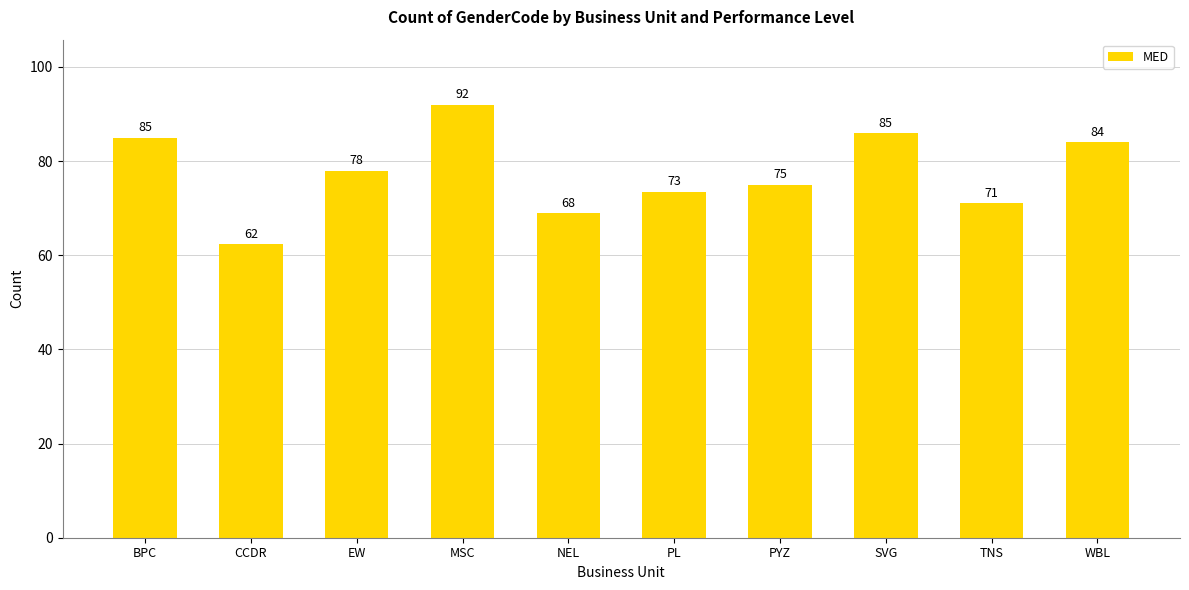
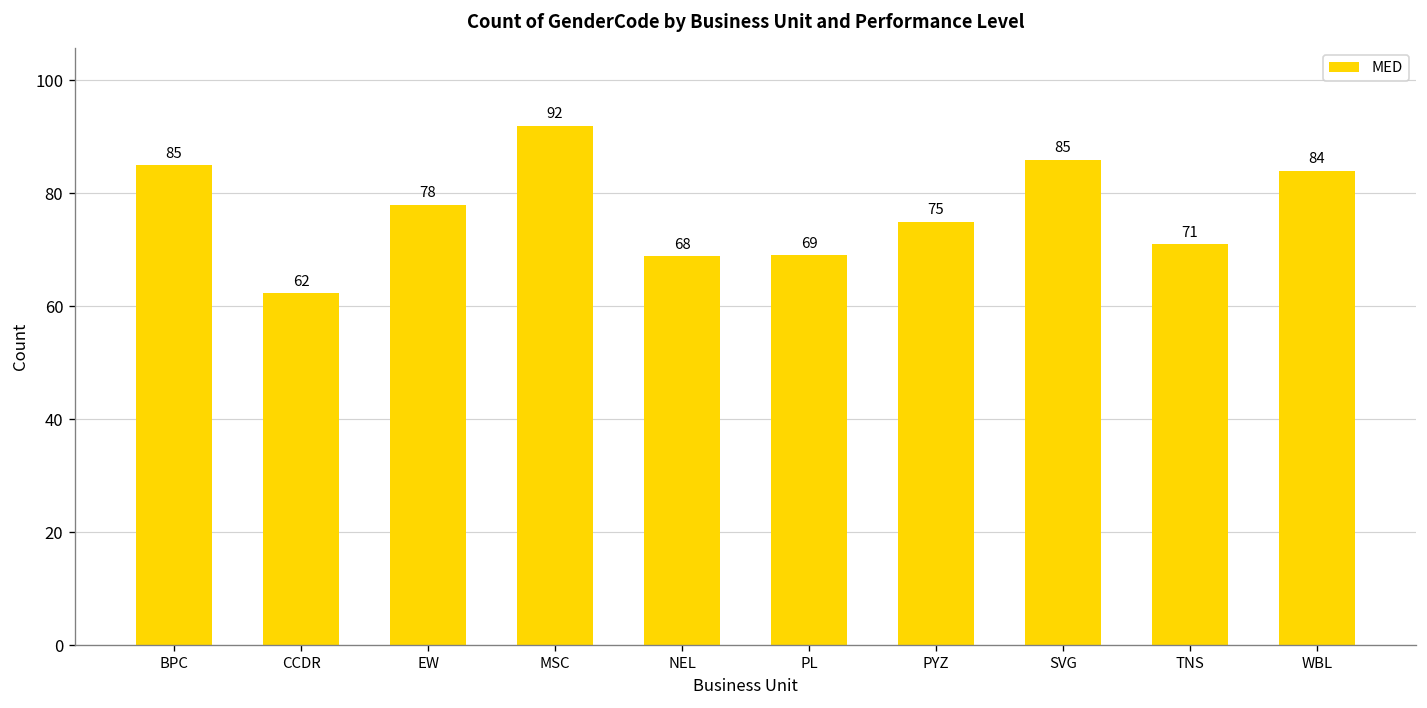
PL: 73 -> 69
